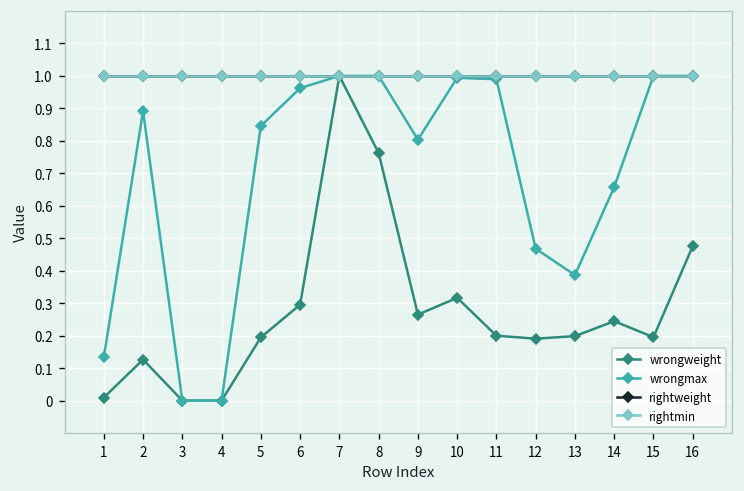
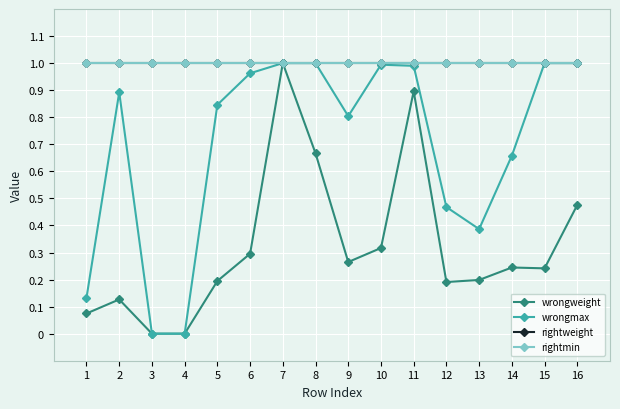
wrongweight, 1: 0.01 -> 0.07
wrongweight, 8: 0.76 -> 0.67
wrongweight, 11: 0.20 -> 0.90
wrongweight, 15: 0.20 -> 0.24
